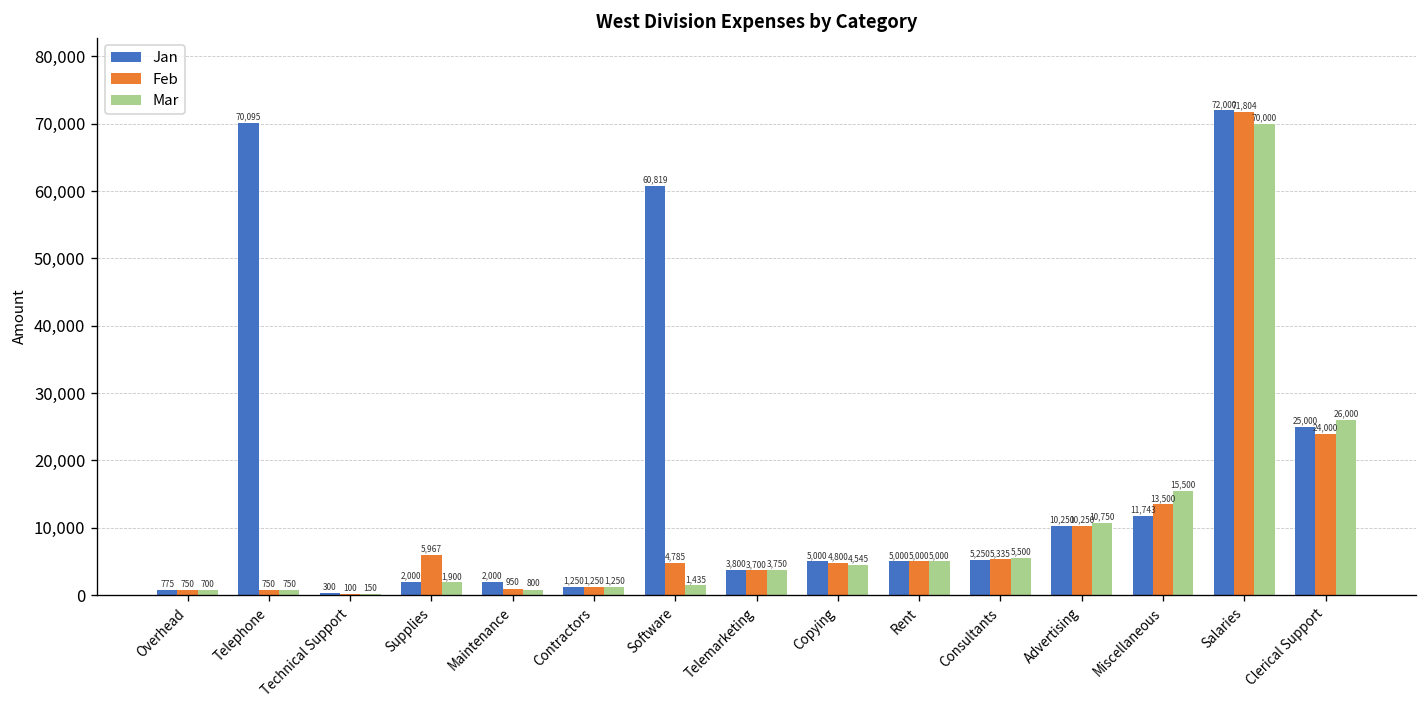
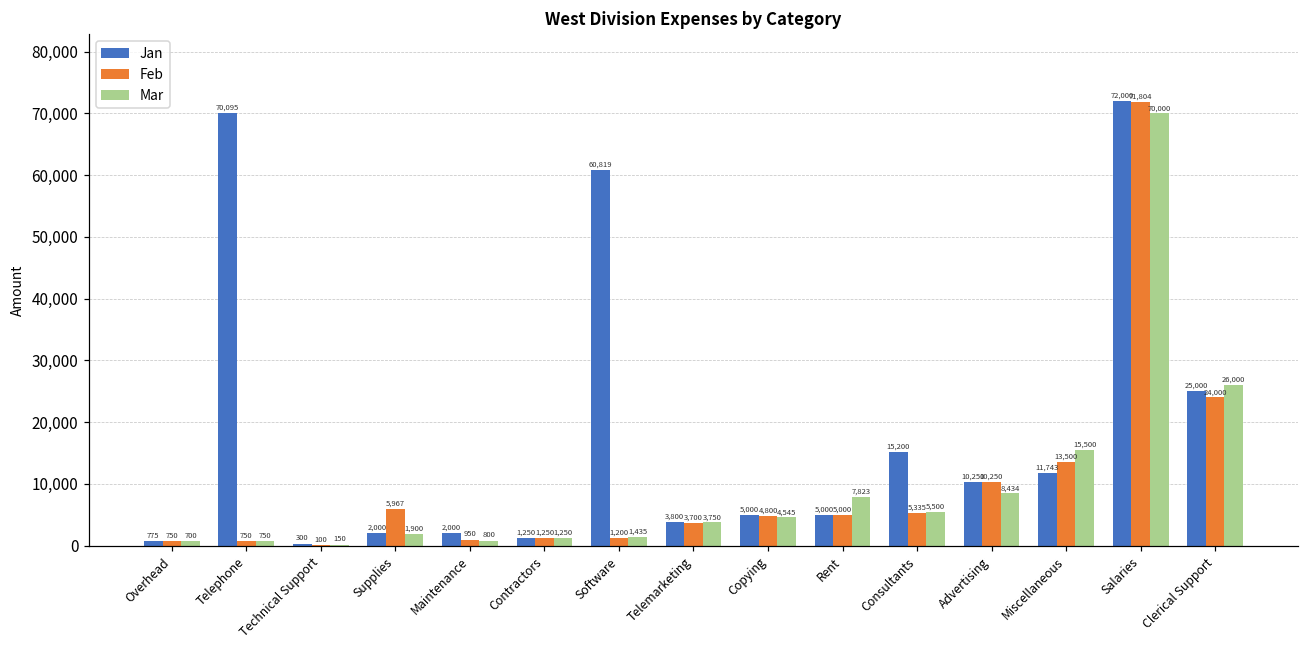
Feb, Software: 4,785 -> 1,200
Mar, Rent: 5,000 -> 7,823
Jan, Consultants: 5,250 -> 15,200
Mar, Advertising: 10,750 -> 8,434
